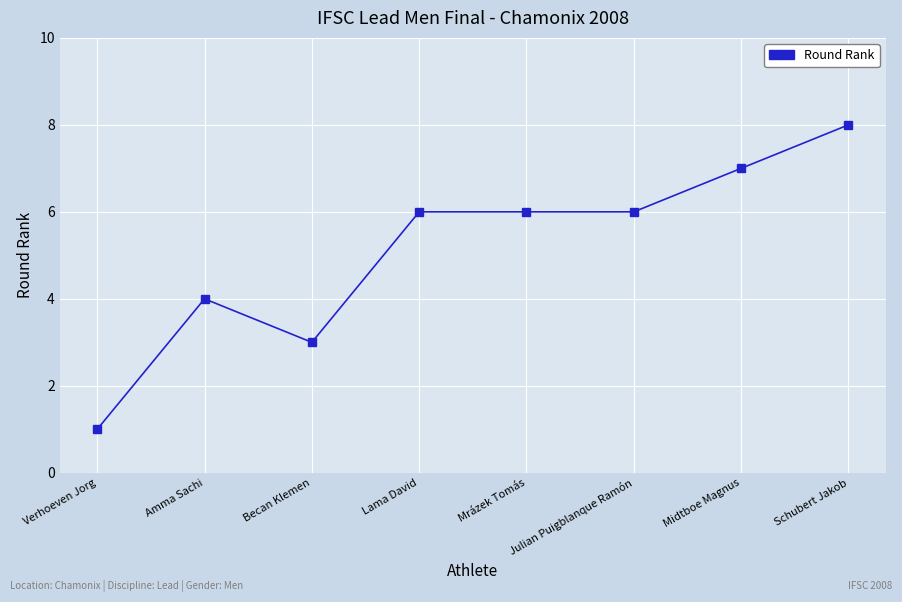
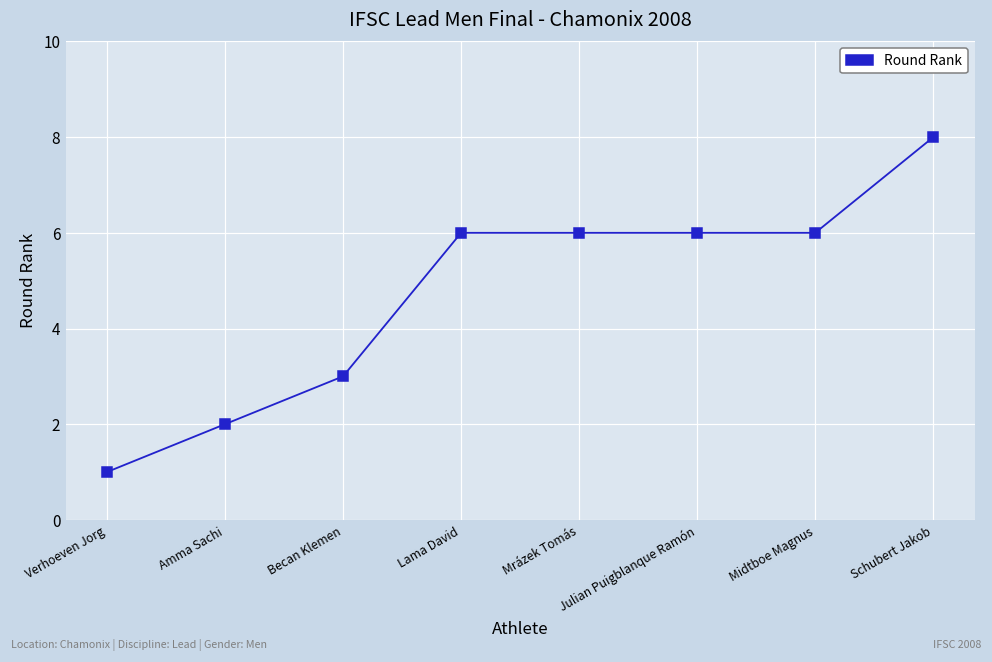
Amma Sachi: 4 -> 2
Midtboe Magnus: 7 -> 6
